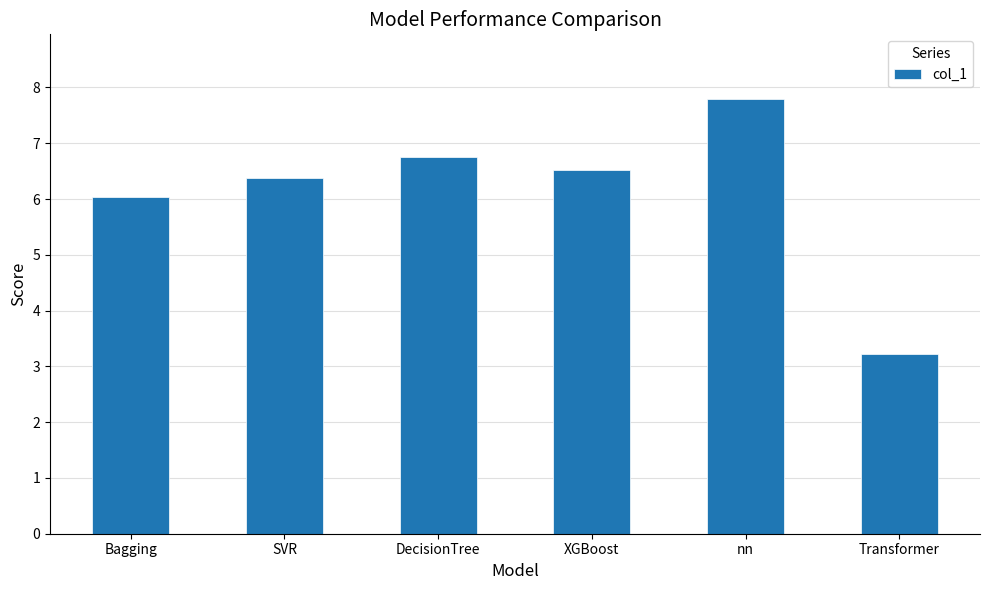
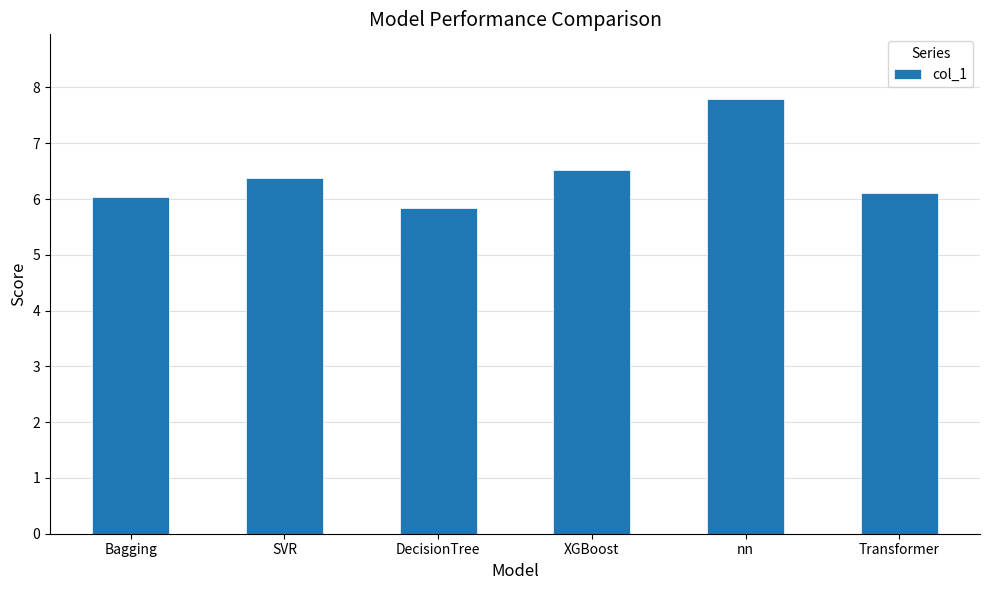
DecisionTree: 6.8 -> 5.8
Transformer: 3.2 -> 6.1
